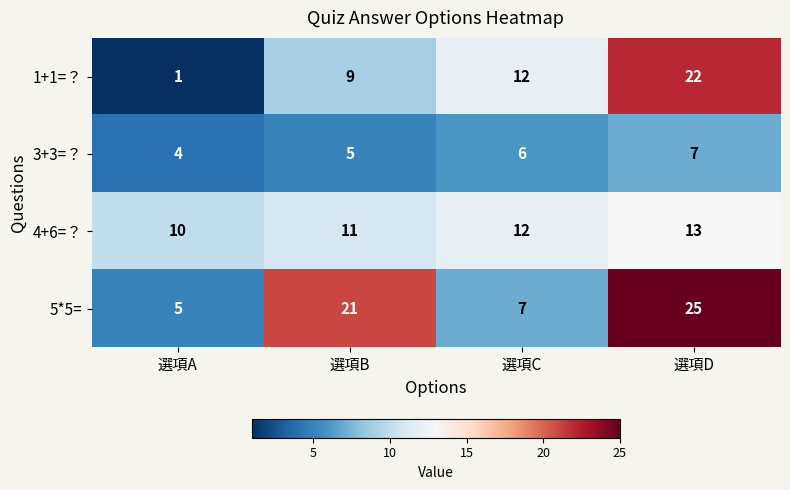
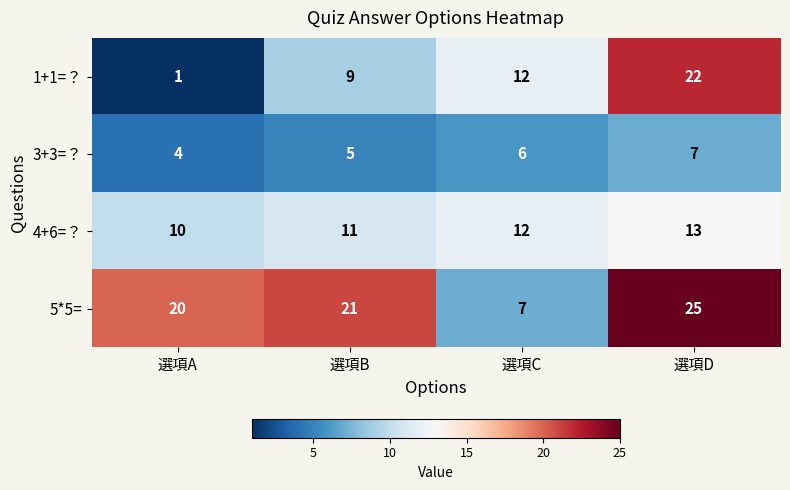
5*5=, 選項A: 5 -> 20
